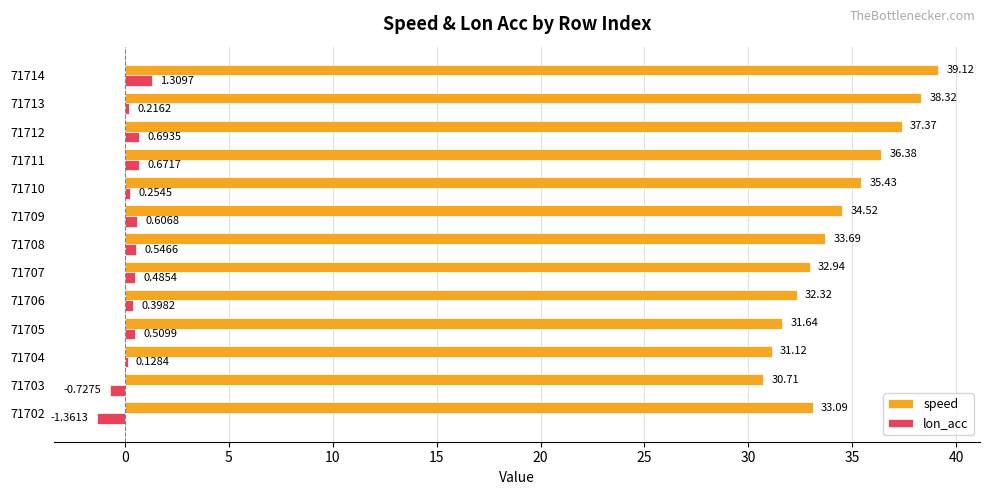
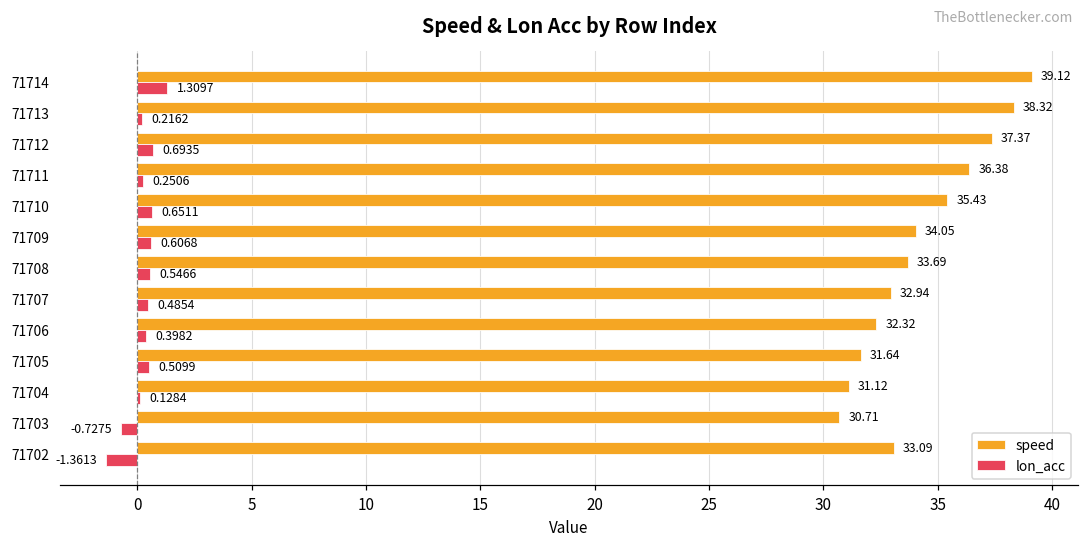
lon_acc, 71711: 0.6717 -> 0.2506
lon_acc, 71710: 0.2545 -> 0.6511
speed, 71709: 34.52 -> 34.05
